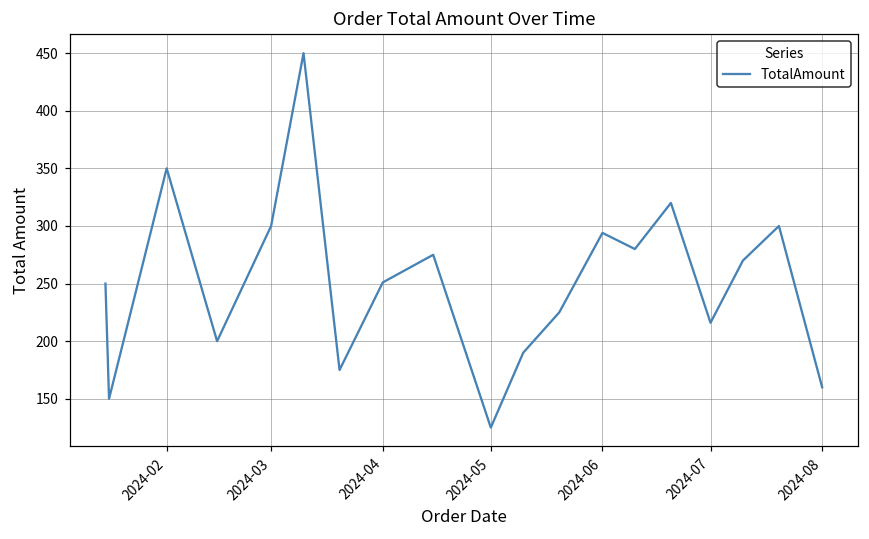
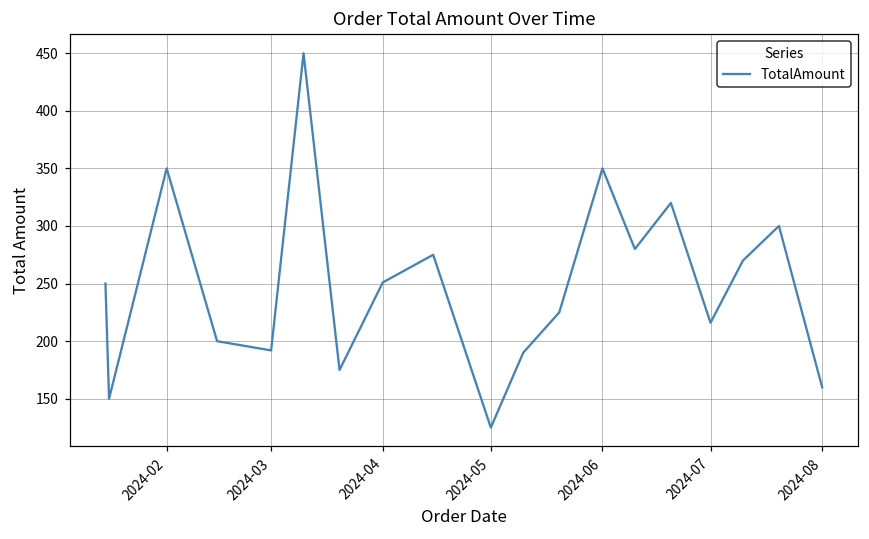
2024-03: 300 -> 192
2024-06: 294 -> 350
